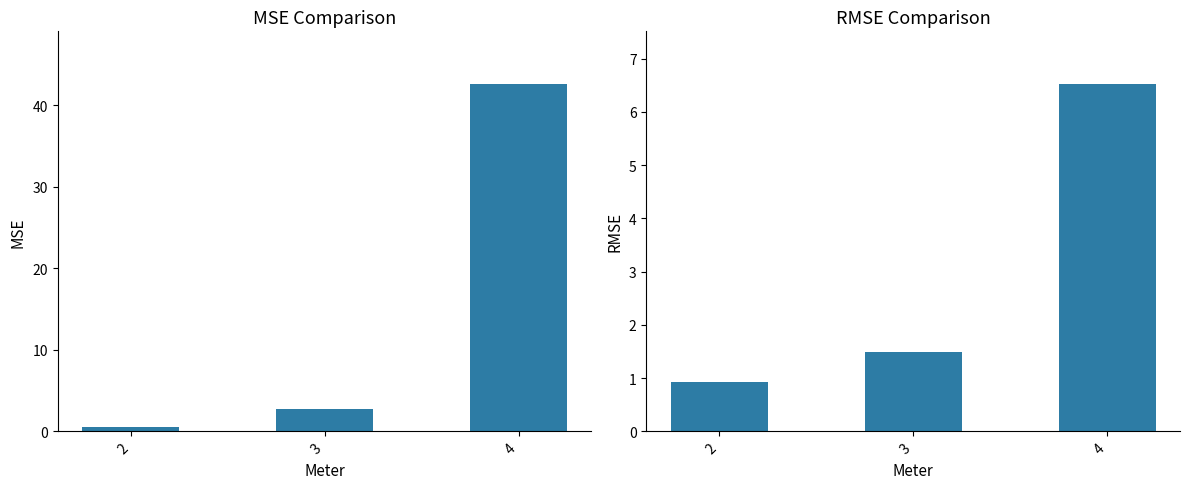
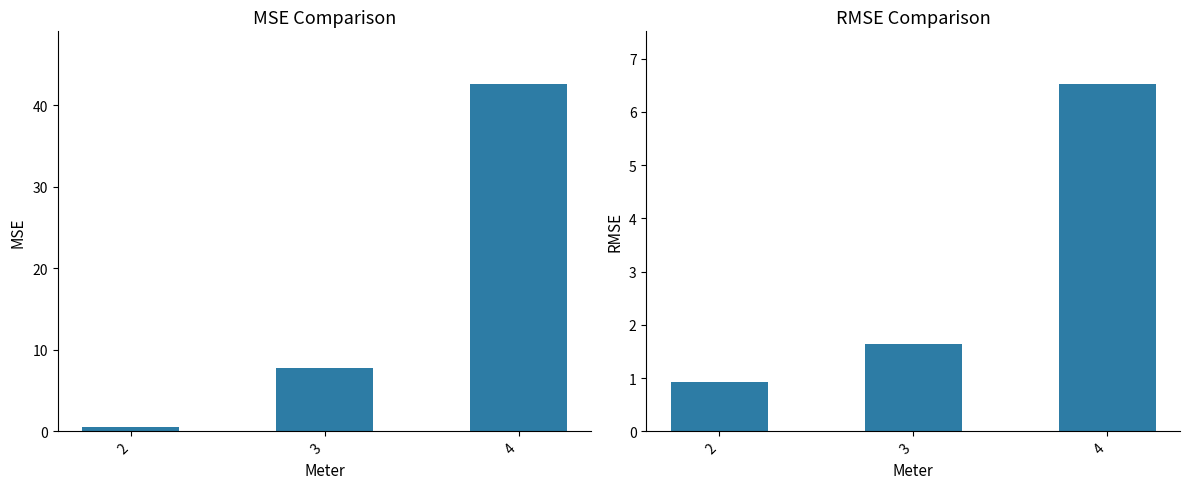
MSE Comparison, 3: 3 -> 8
RMSE Comparison, 3: 1.5 -> 1.6
